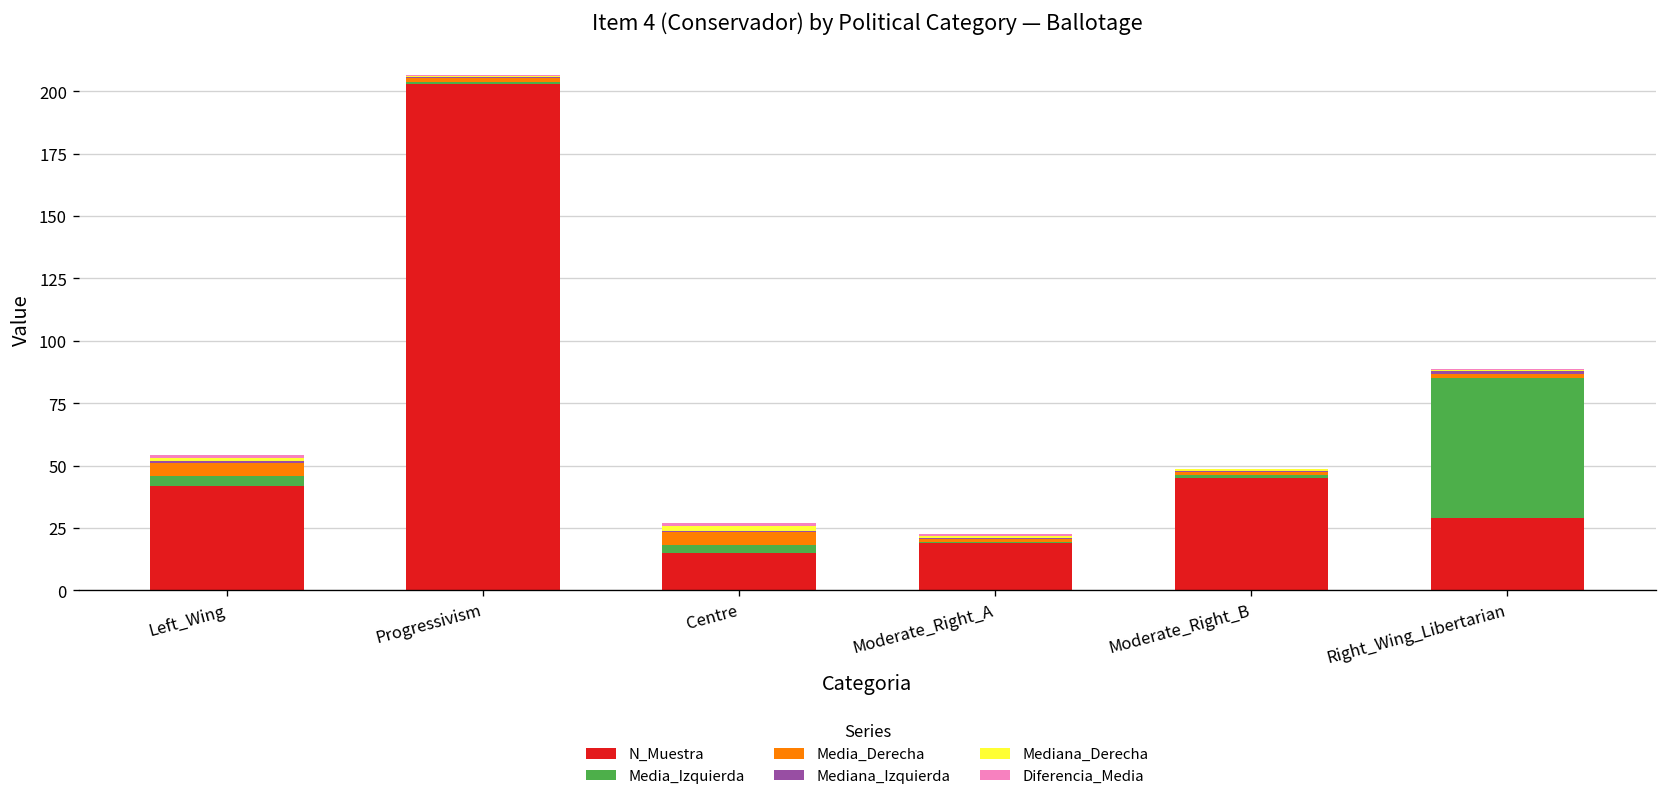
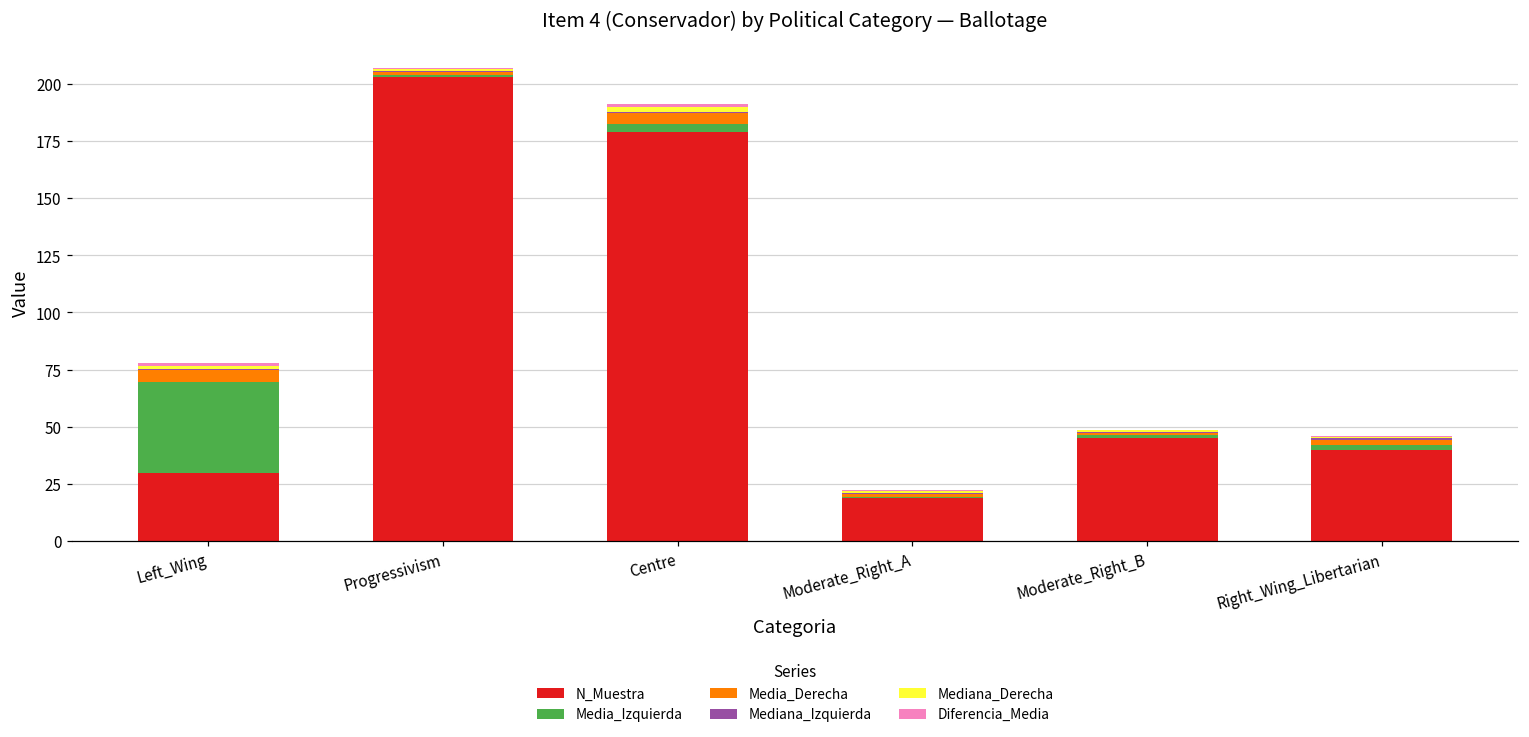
N_Muestra, Left_Wing: 42 -> 30
Media_Izquierda, Left_Wing: 4 -> 40
N_Muestra, Centre: 15 -> 179
N_Muestra, Right_Wing_Libertarian: 29 -> 40
Media_Izquierda, Right_Wing_Libertarian: 56 -> 2
